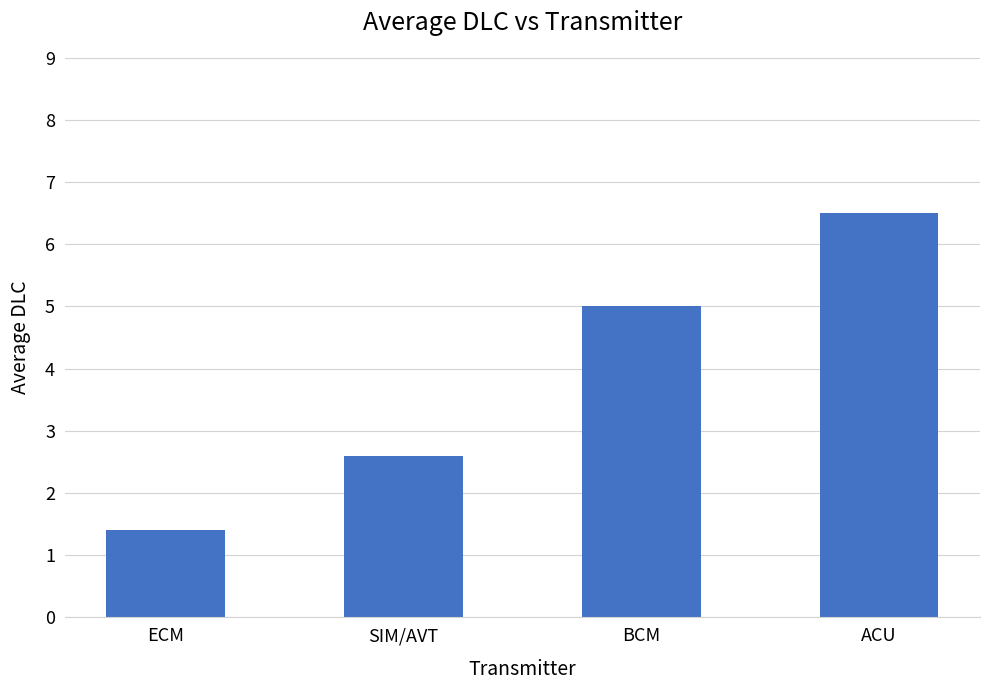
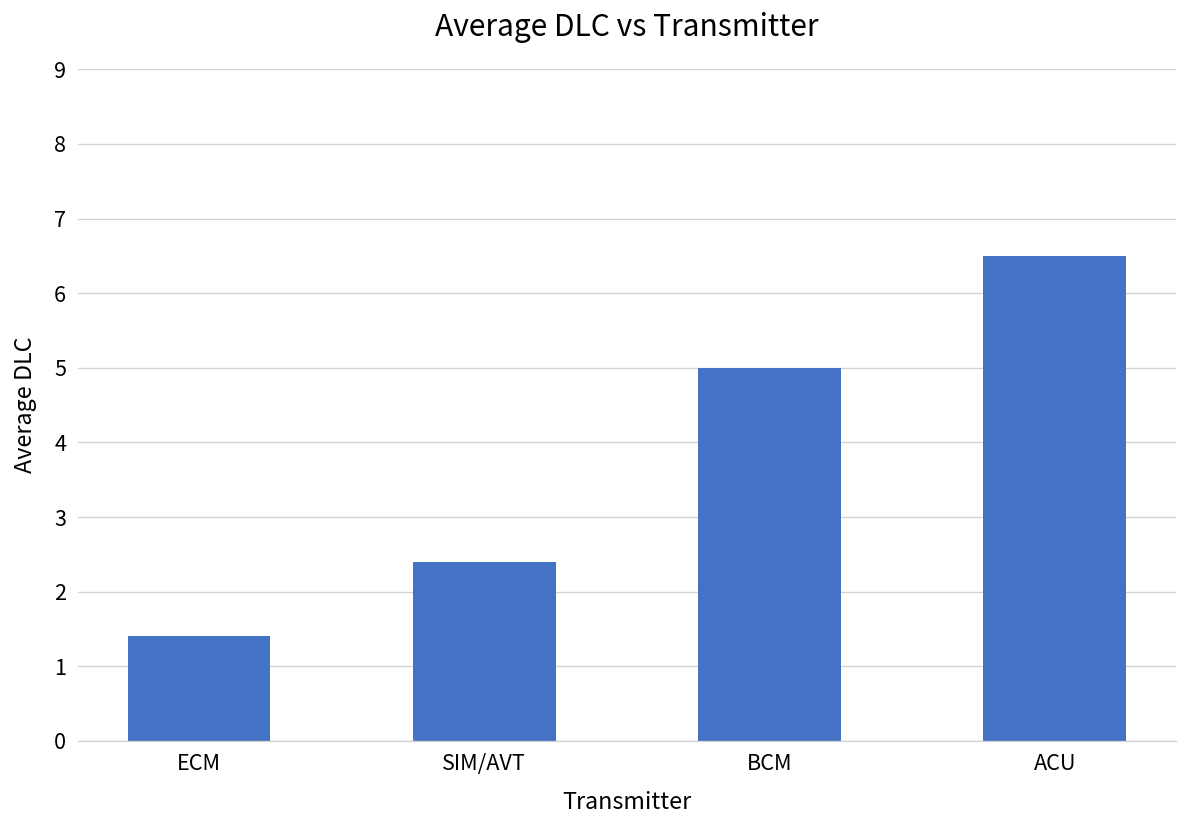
SIM/AVT: 2.6 -> 2.4
